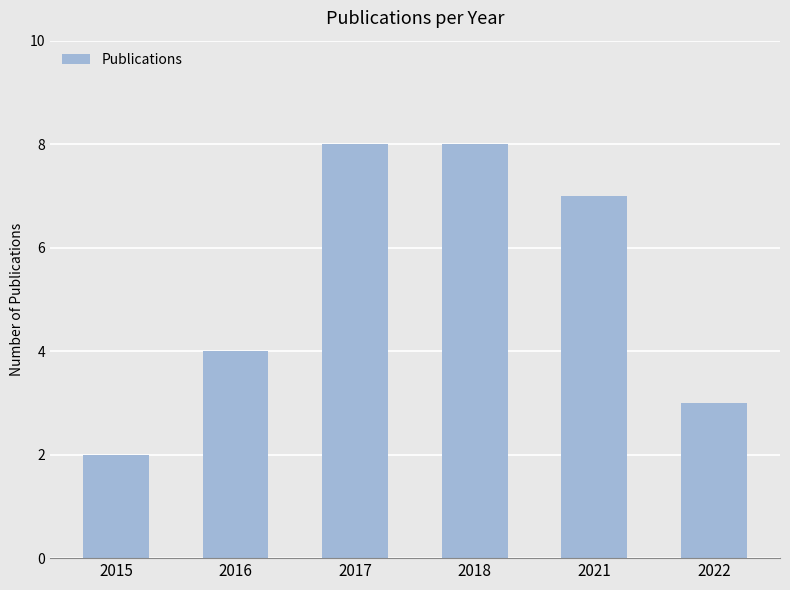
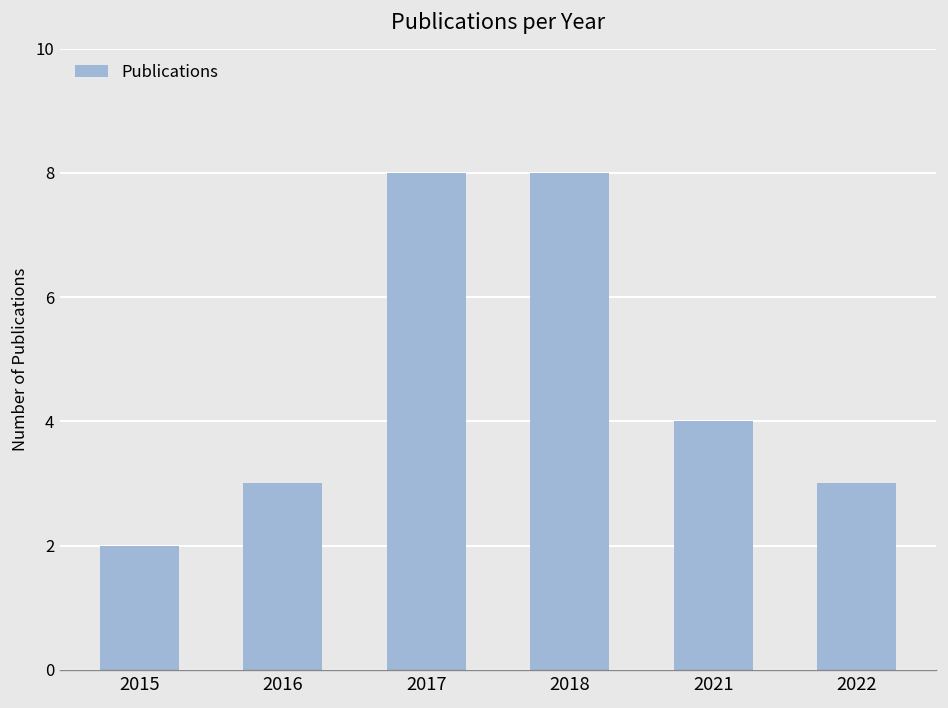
2016: 4 -> 3
2021: 7 -> 4
